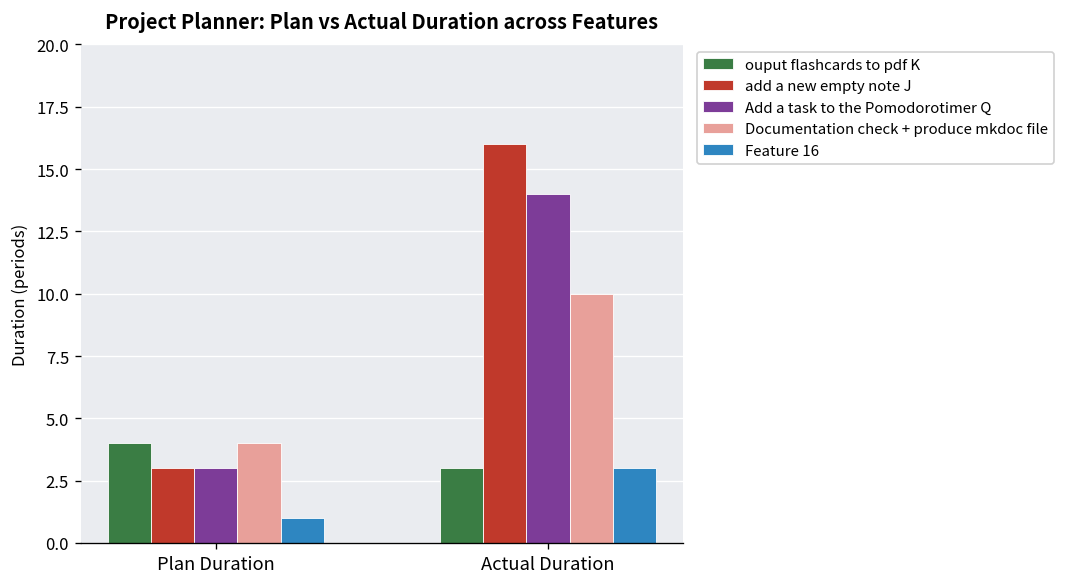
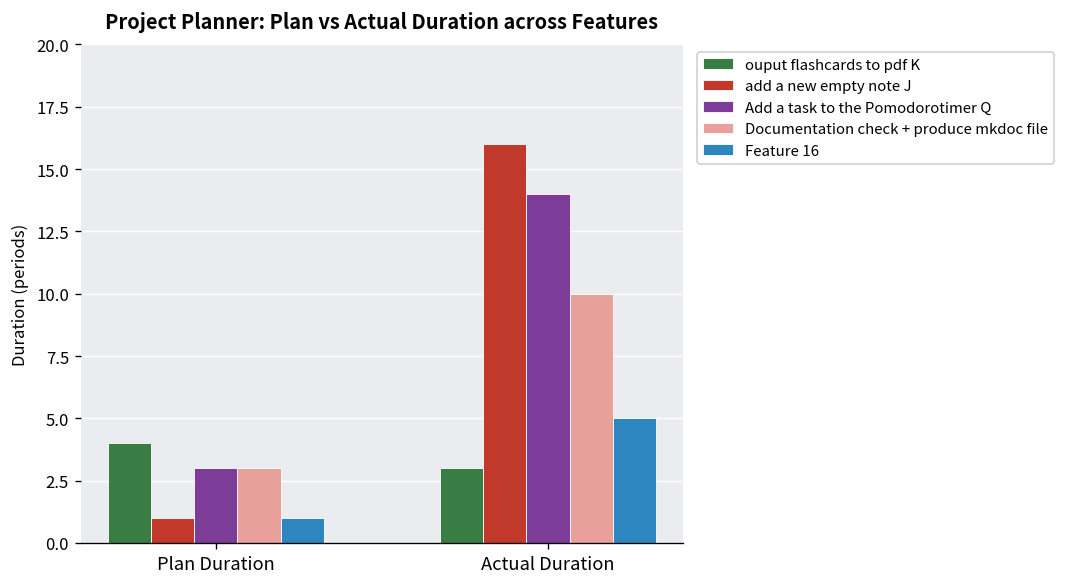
add a new empty note J, Plan Duration: 3 -> 1
Documentation check + produce mkdoc file, Plan Duration: 4 -> 3
Feature 16, Actual Duration: 3 -> 5
